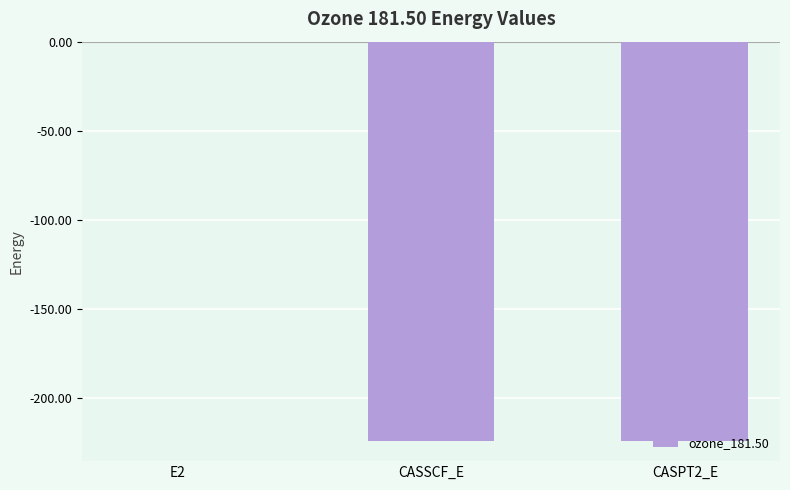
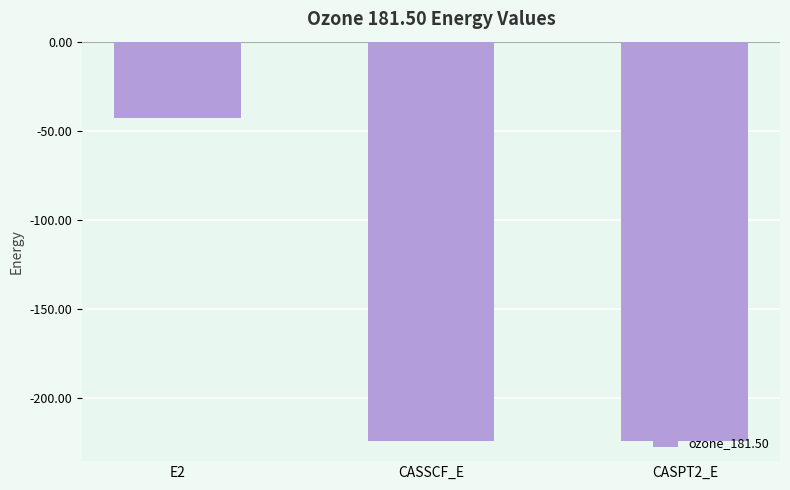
E2: 0 -> -43
